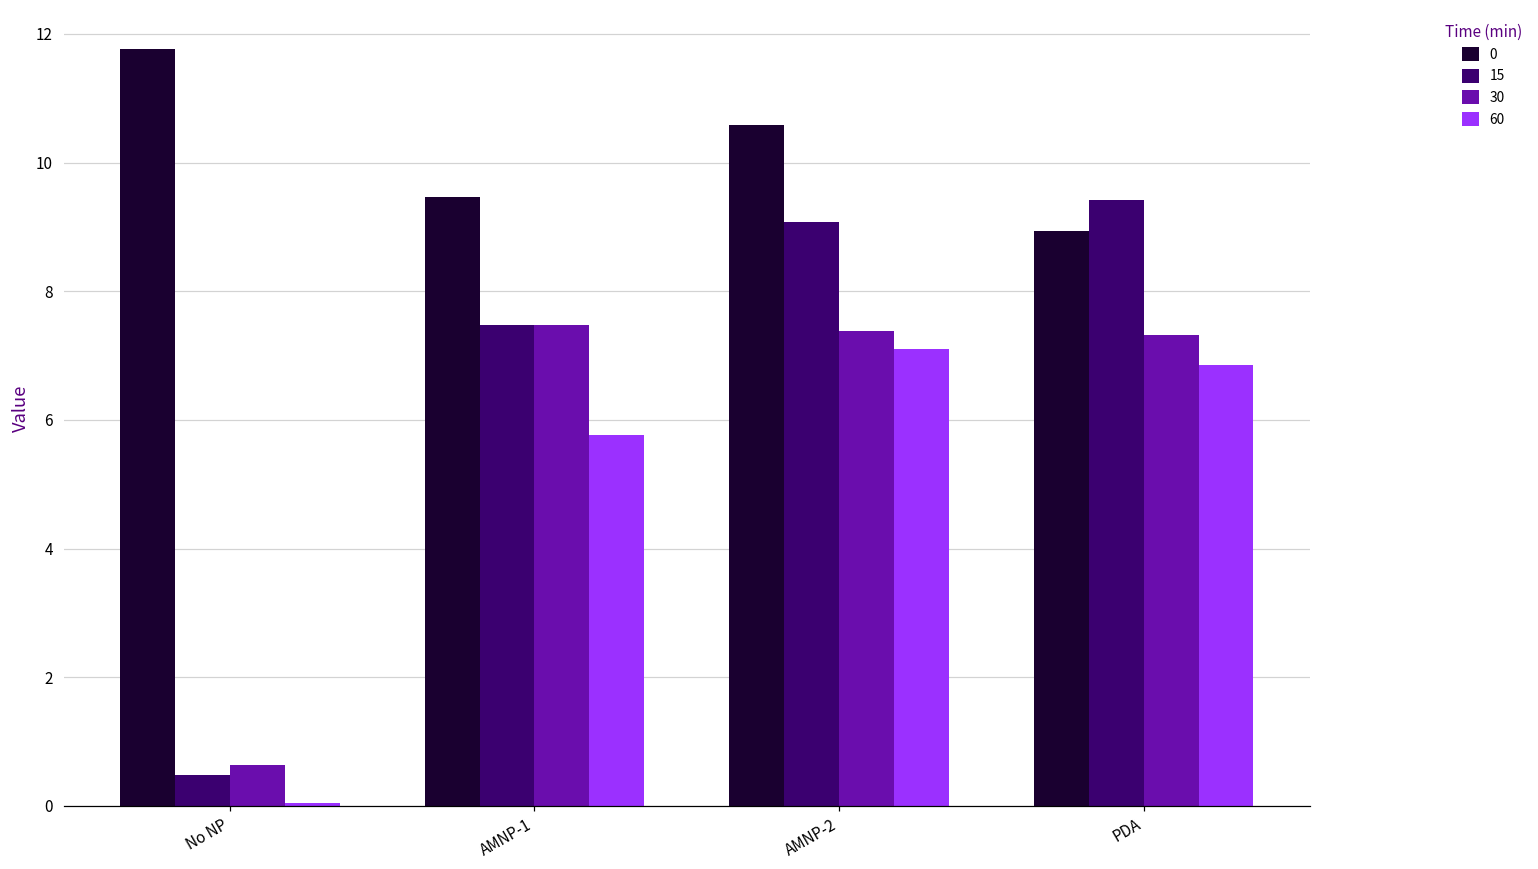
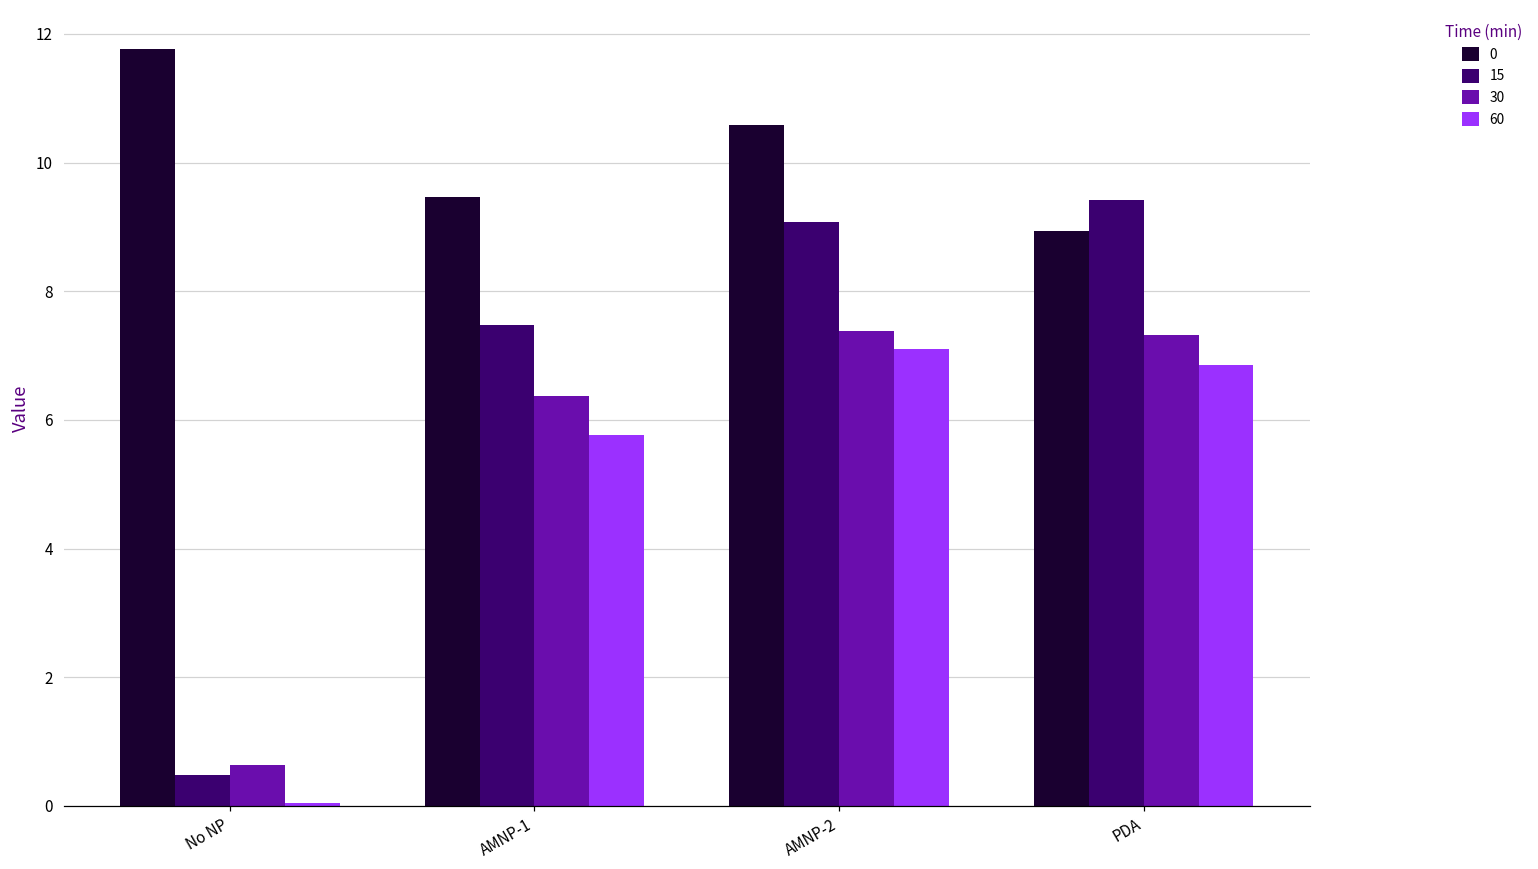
30, AMNP-1: 7.5 -> 6.4
